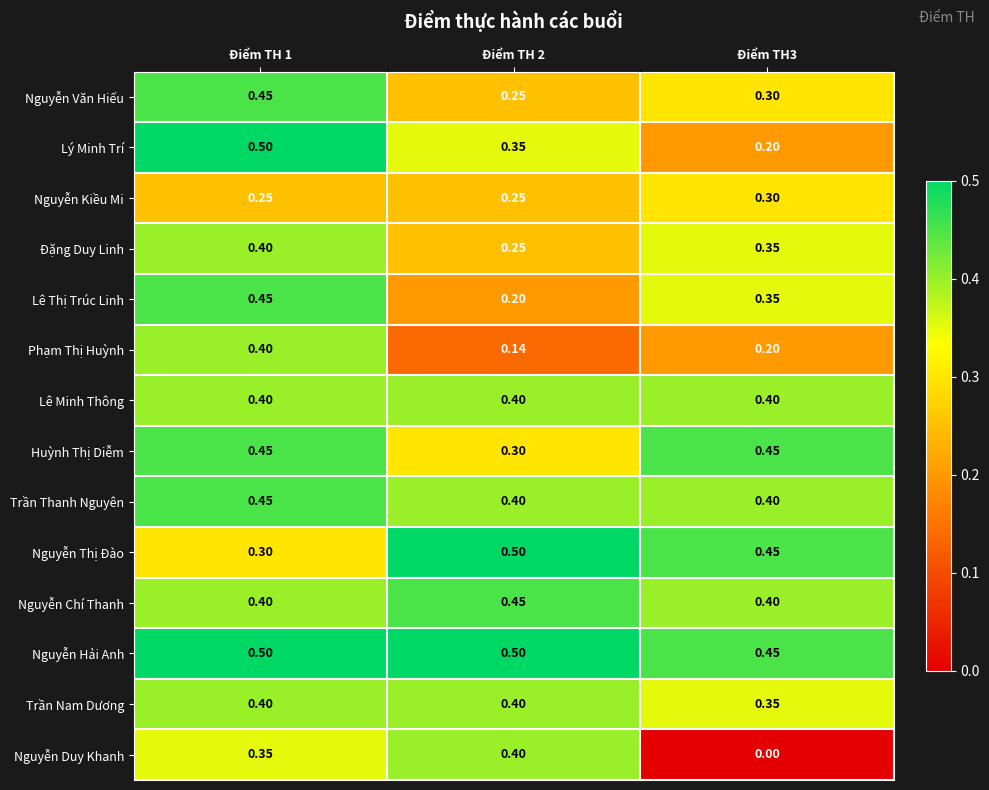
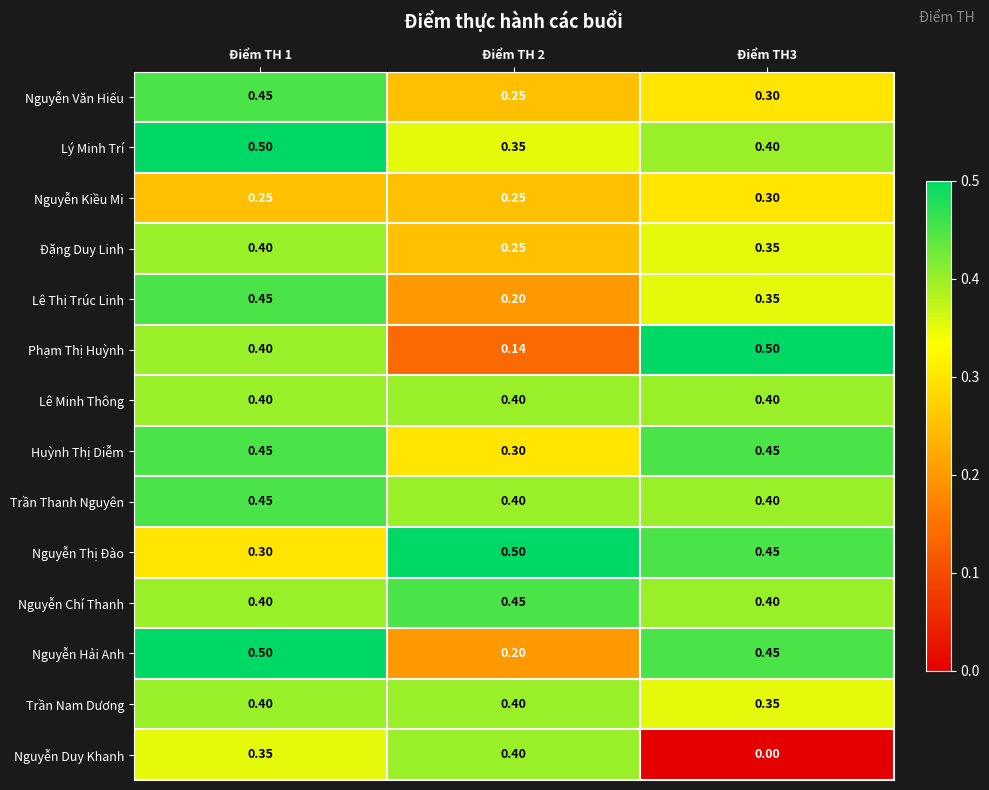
Lý Minh Trí, Điểm TH3: 0.20 -> 0.40
Phạm Thị Huỳnh, Điểm TH3: 0.20 -> 0.50
Nguyễn Hải Anh, Điểm TH 2: 0.50 -> 0.20
